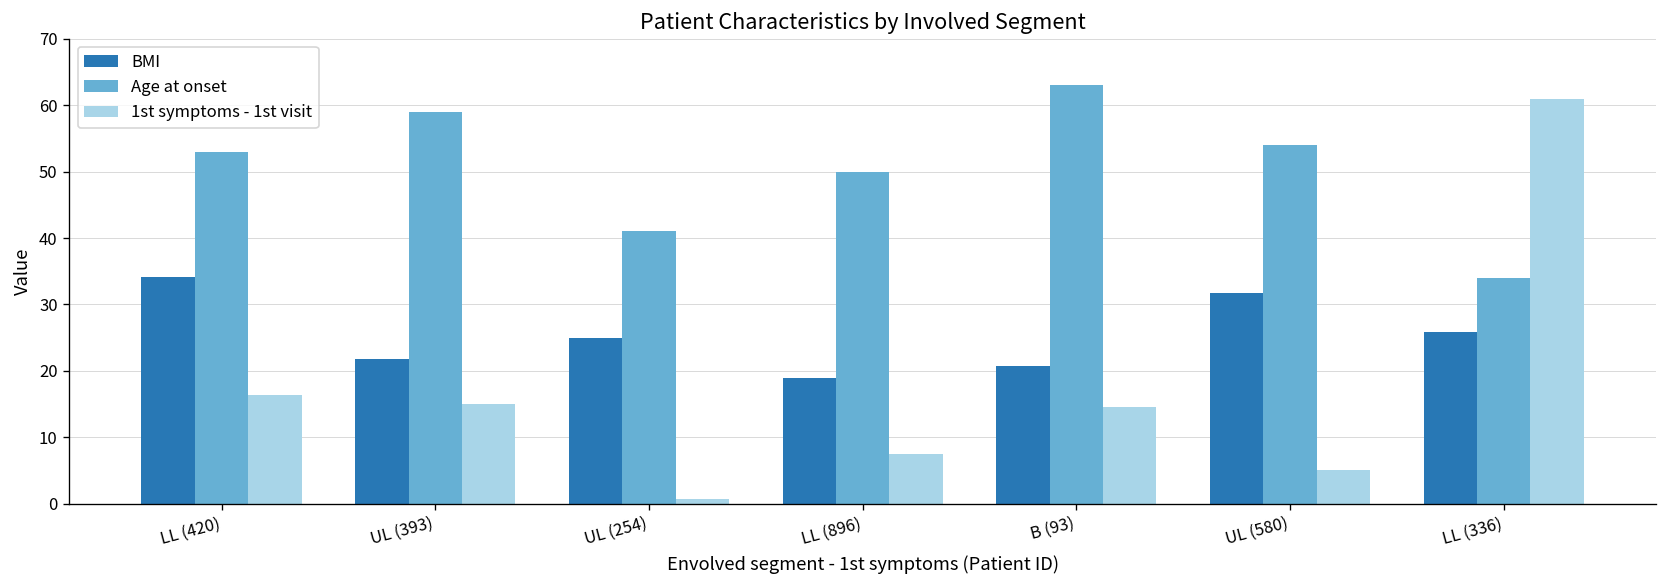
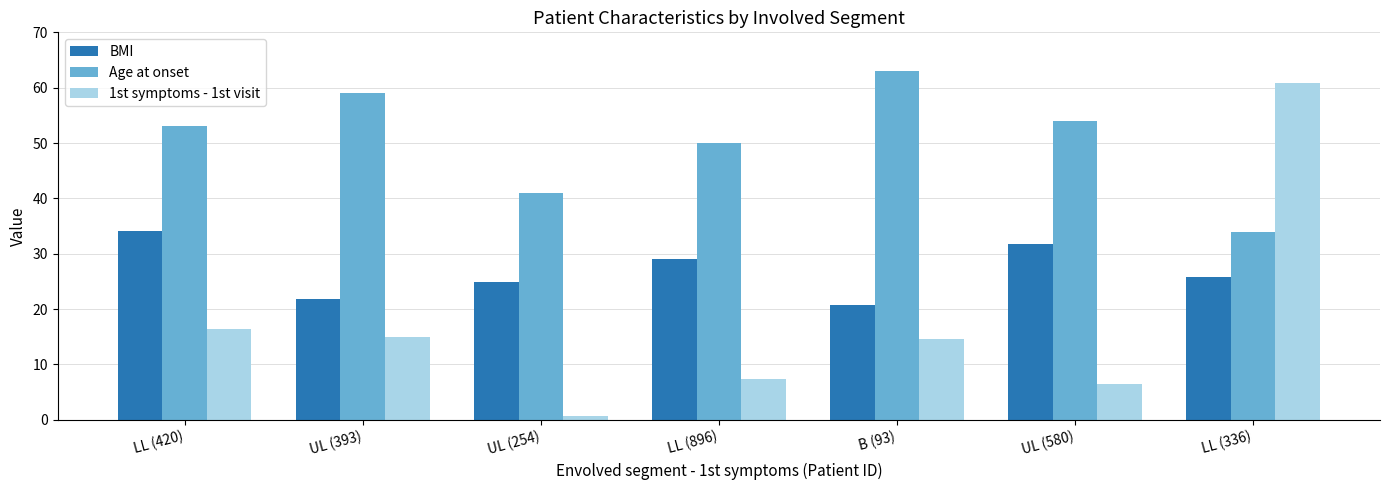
BMI, LL (896): 19 -> 29
1st symptoms - 1st visit, UL (580): 5 -> 7
